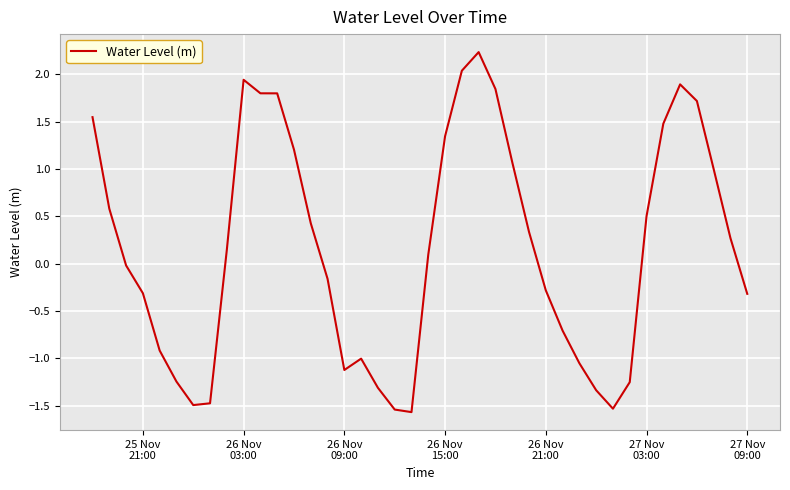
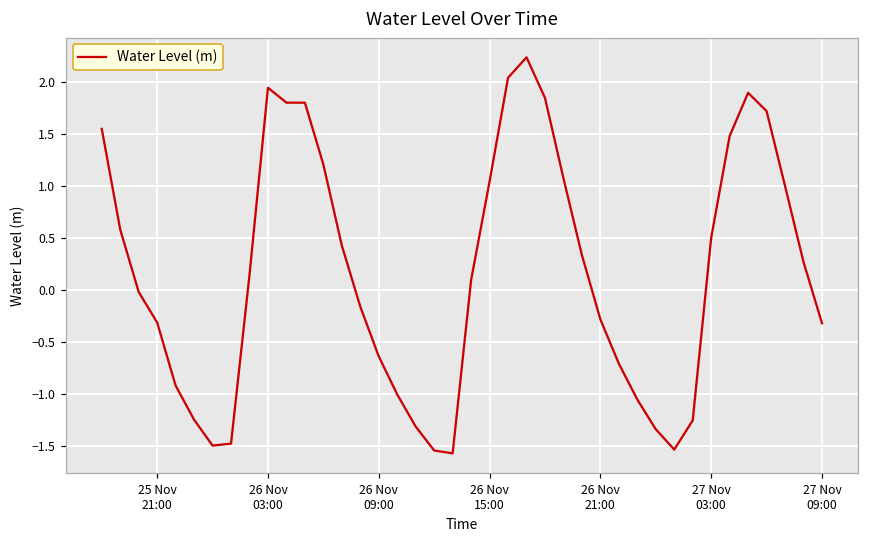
26 Nov 09:00: -1.1 -> -0.6
26 Nov 15:00: 1.3 -> 1.0
